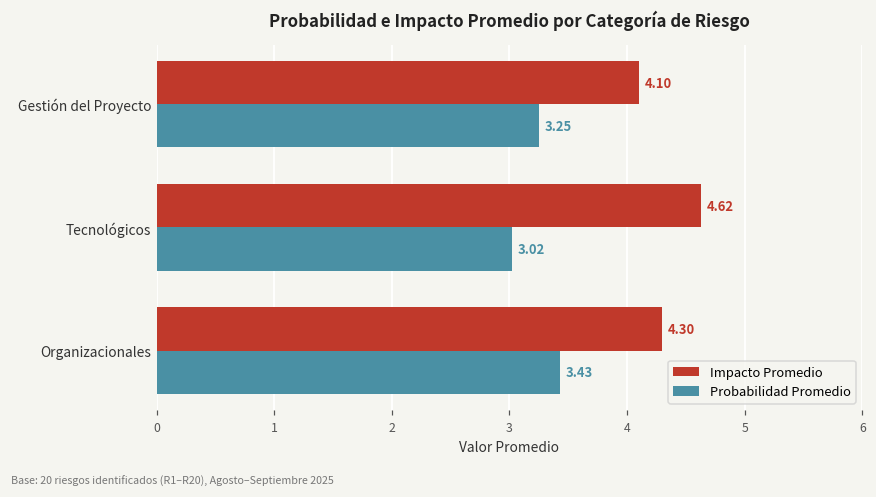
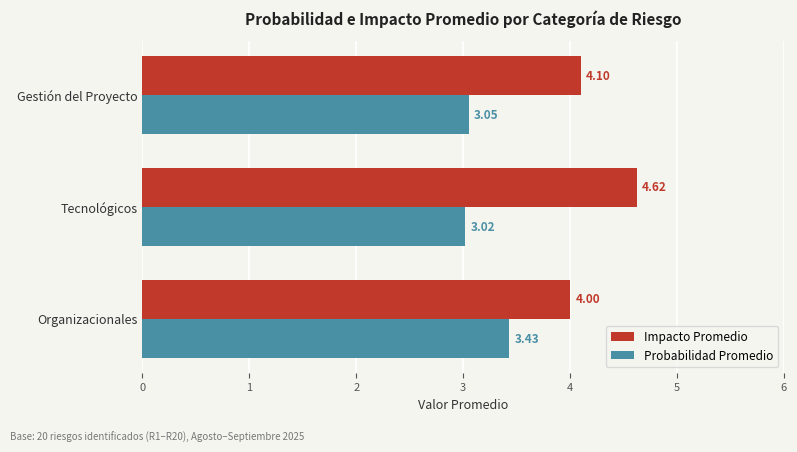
Probabilidad Promedio, Gestión del Proyecto: 3.25 -> 3.05
Impacto Promedio, Organizacionales: 4.30 -> 4.00
